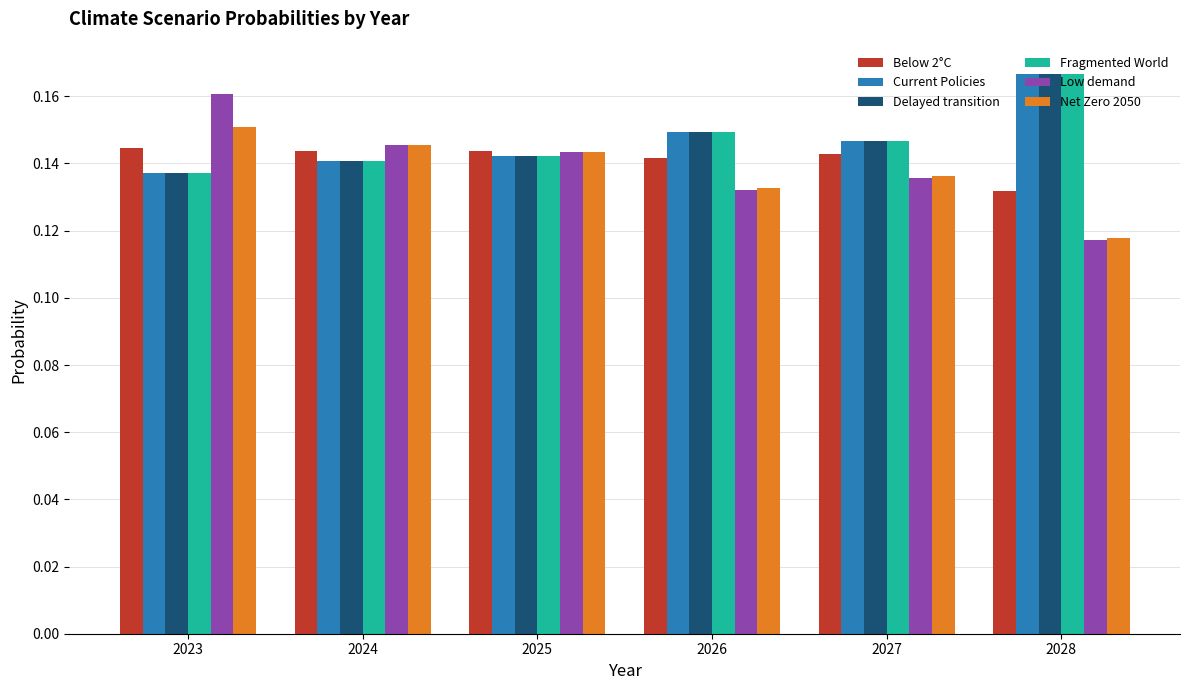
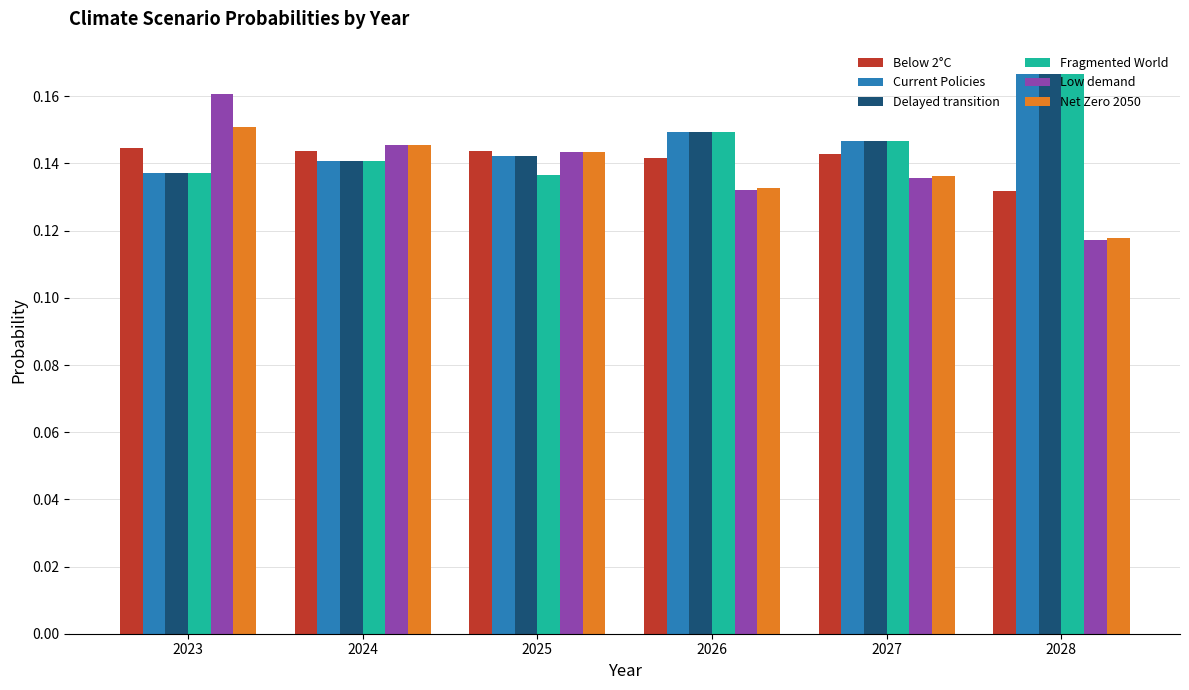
Fragmented World, 2025: 0.142 -> 0.137
